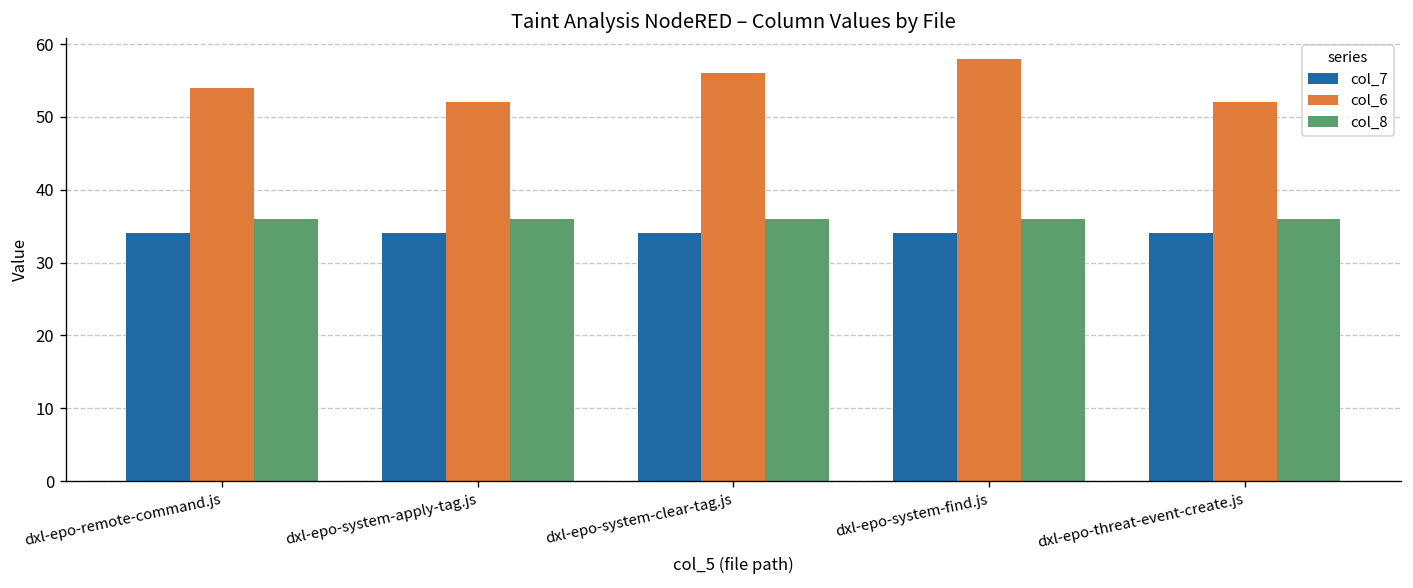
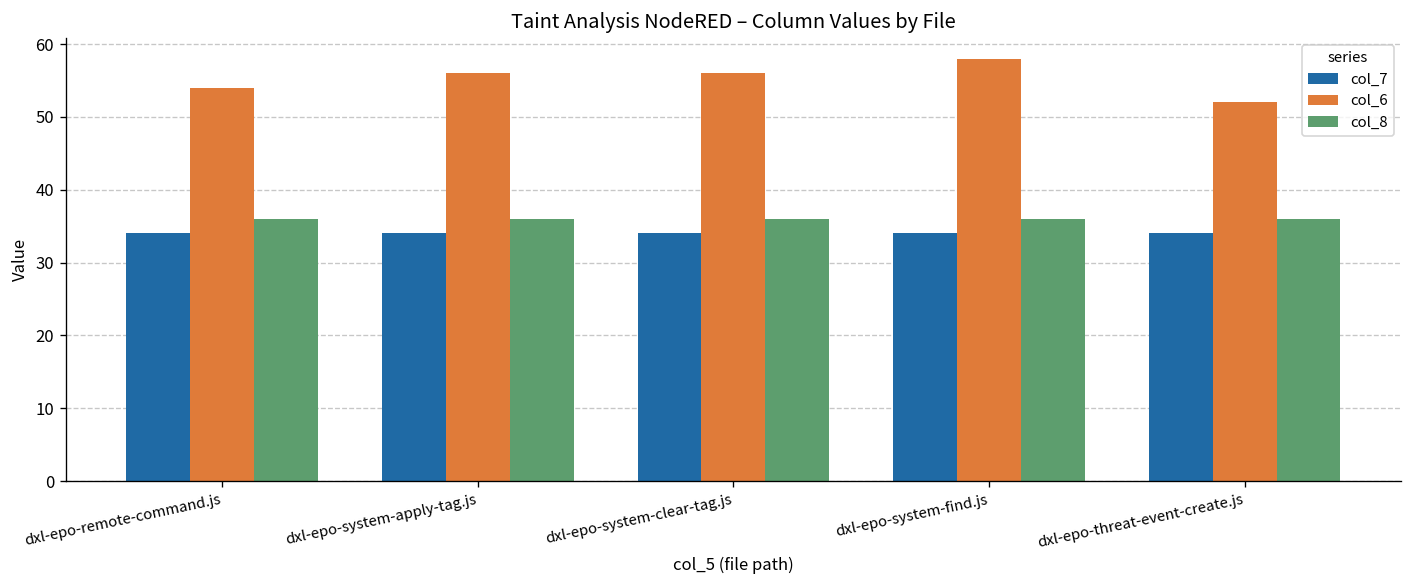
col_6, dxl-epo-system-apply-tag.js: 52 -> 56
